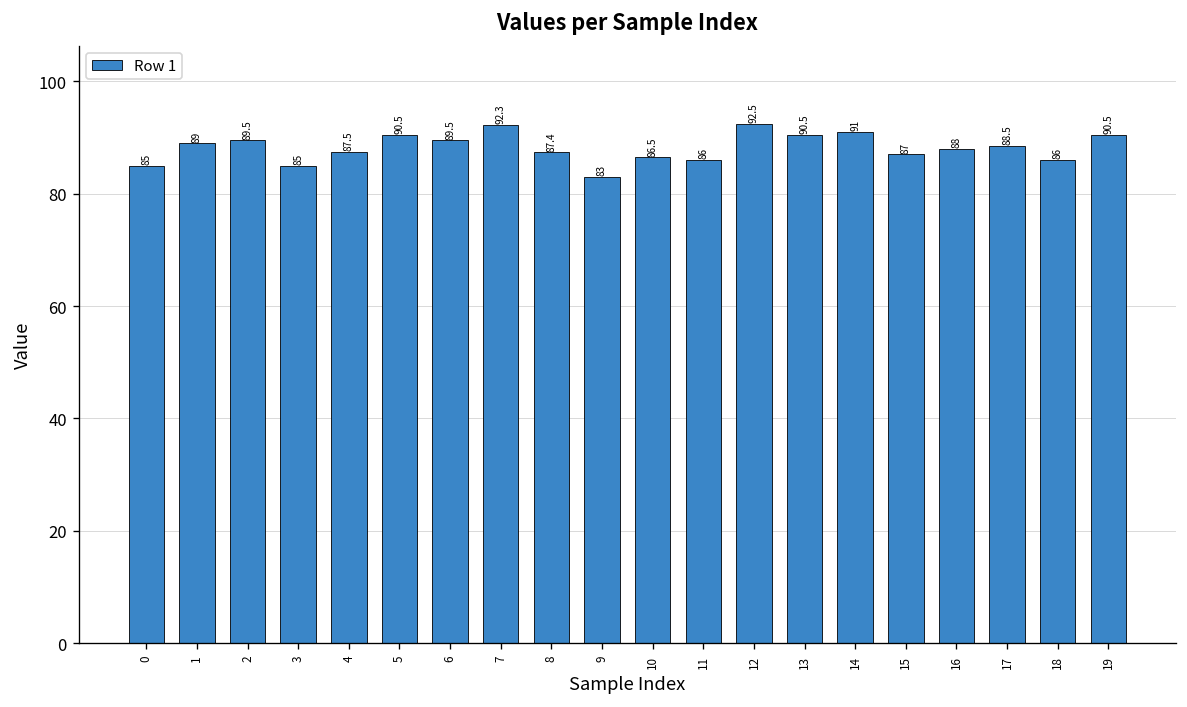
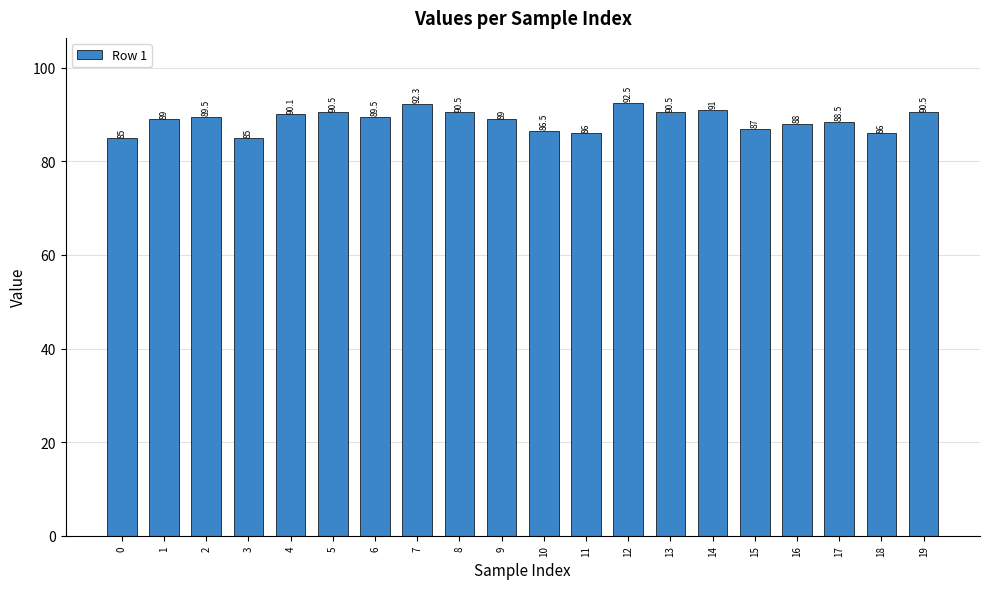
4: 87.5 -> 90.1
8: 87.4 -> 90.5
9: 83 -> 89
